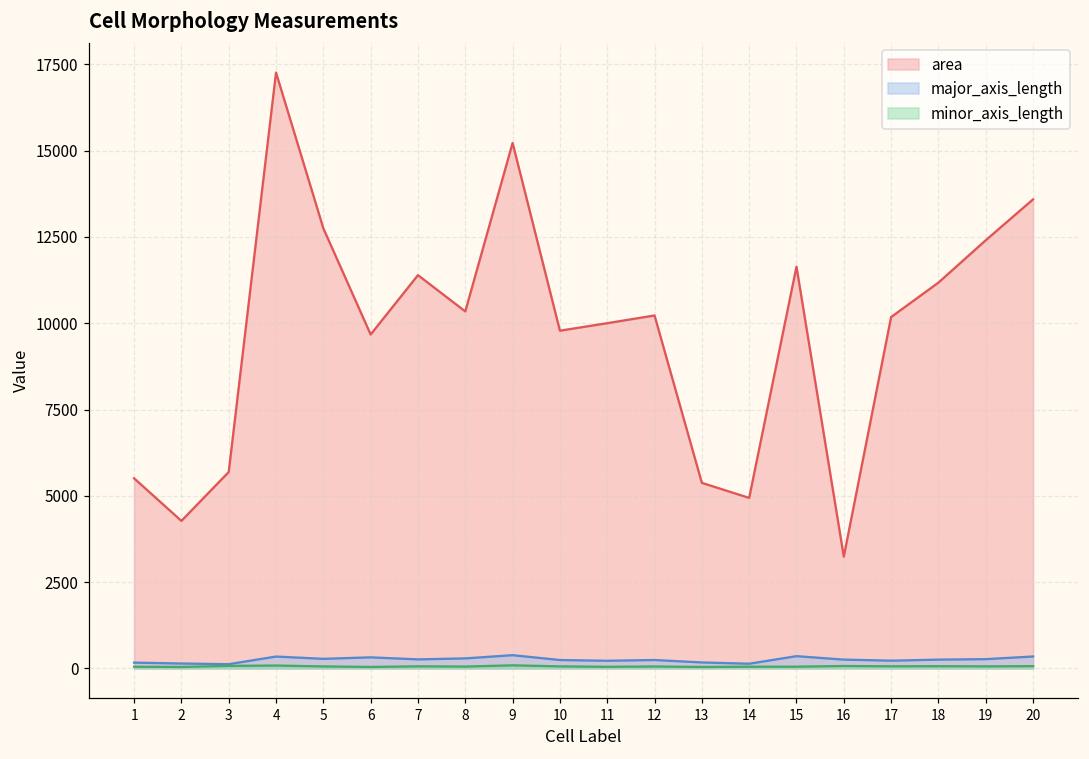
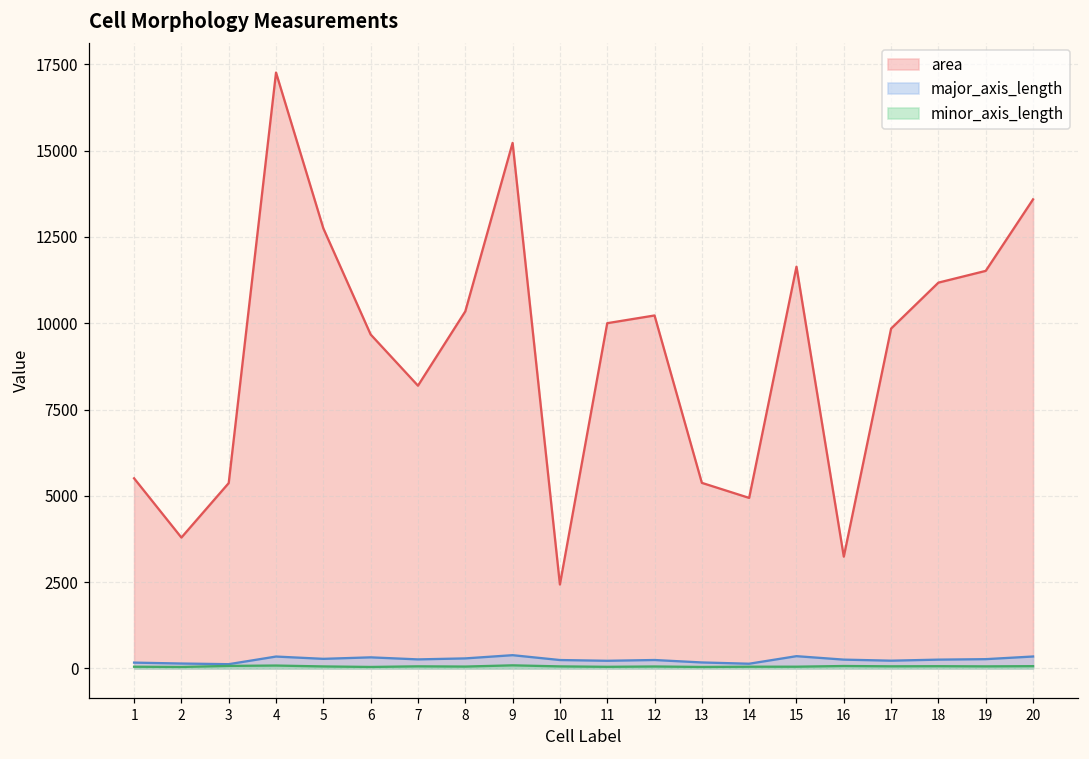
area, 2: 4300 -> 3800
area, 3: 5700 -> 5400
area, 7: 11400 -> 8200
area, 10: 9800 -> 2400
area, 17: 10200 -> 9800
area, 19: 12400 -> 11500
